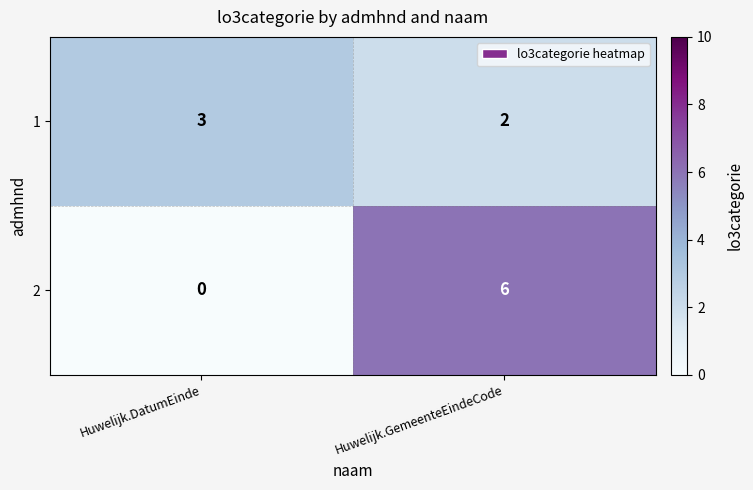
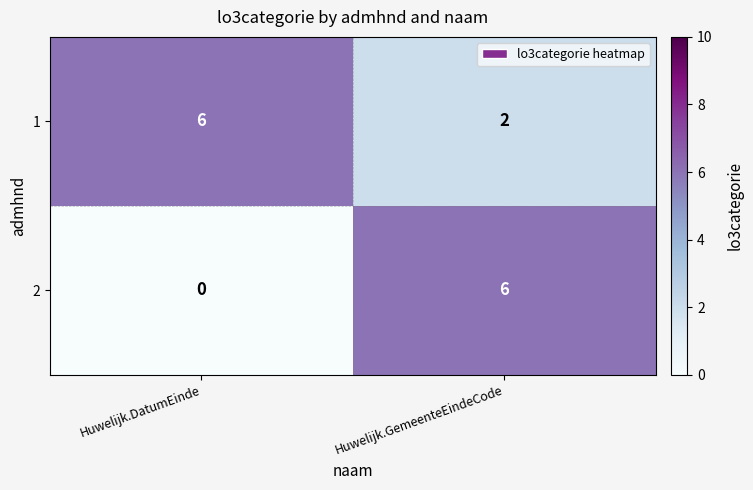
1, Huwelijk.DatumEinde: 3 -> 6
